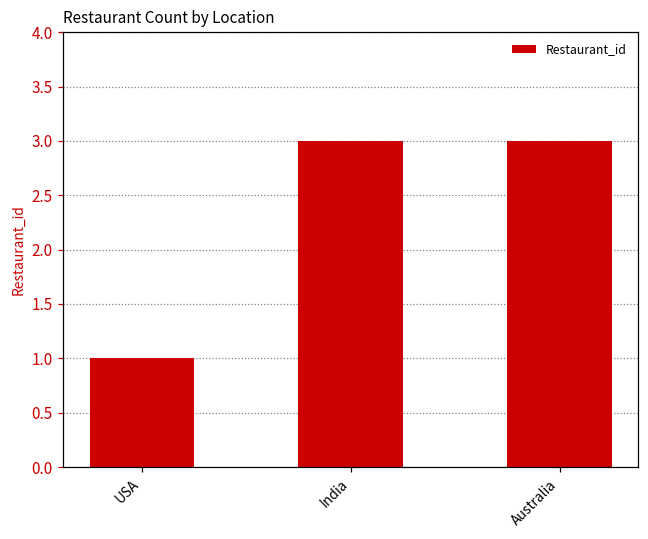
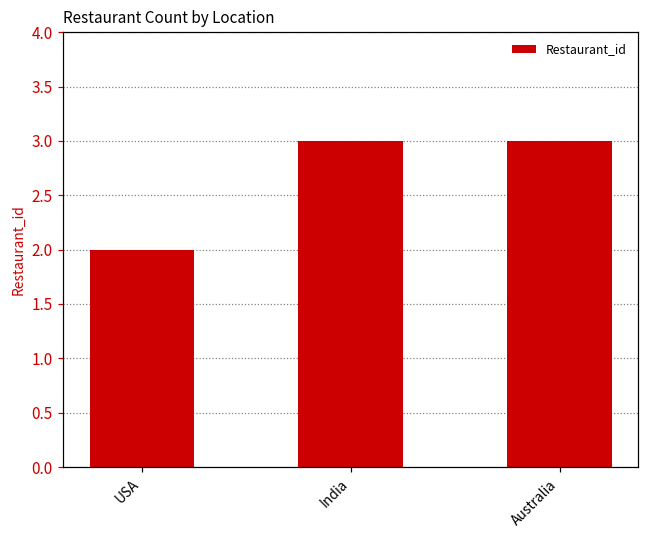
USA: 1 -> 2
